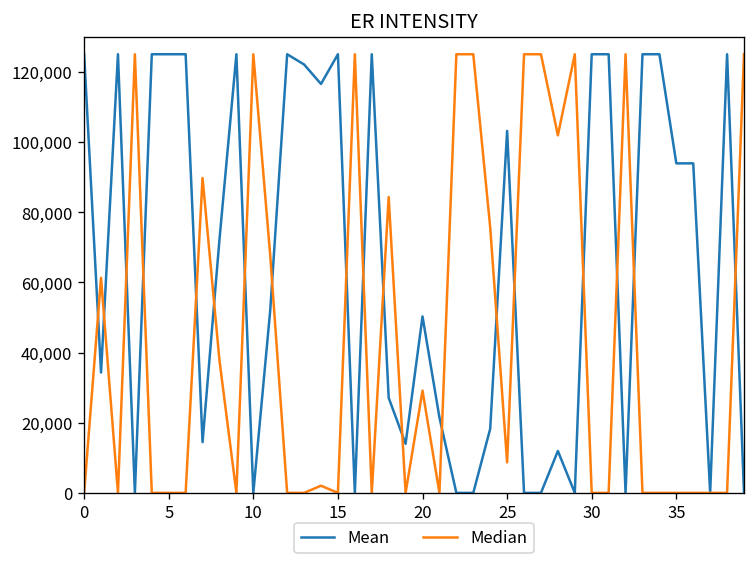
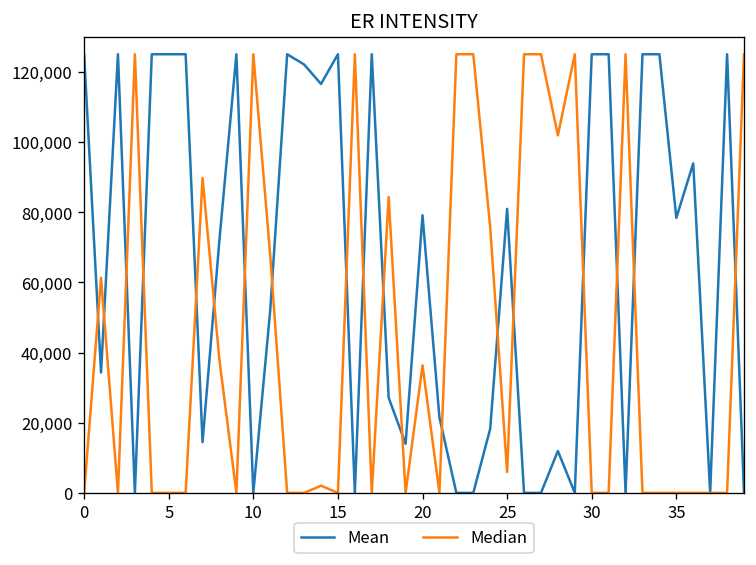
Mean, 20: 50,000 -> 79,000
Median, 20: 29,000 -> 36,000
Mean, 25: 103,000 -> 81,000
Median, 25: 9,000 -> 6,000
Mean, 35: 94,000 -> 78,000
